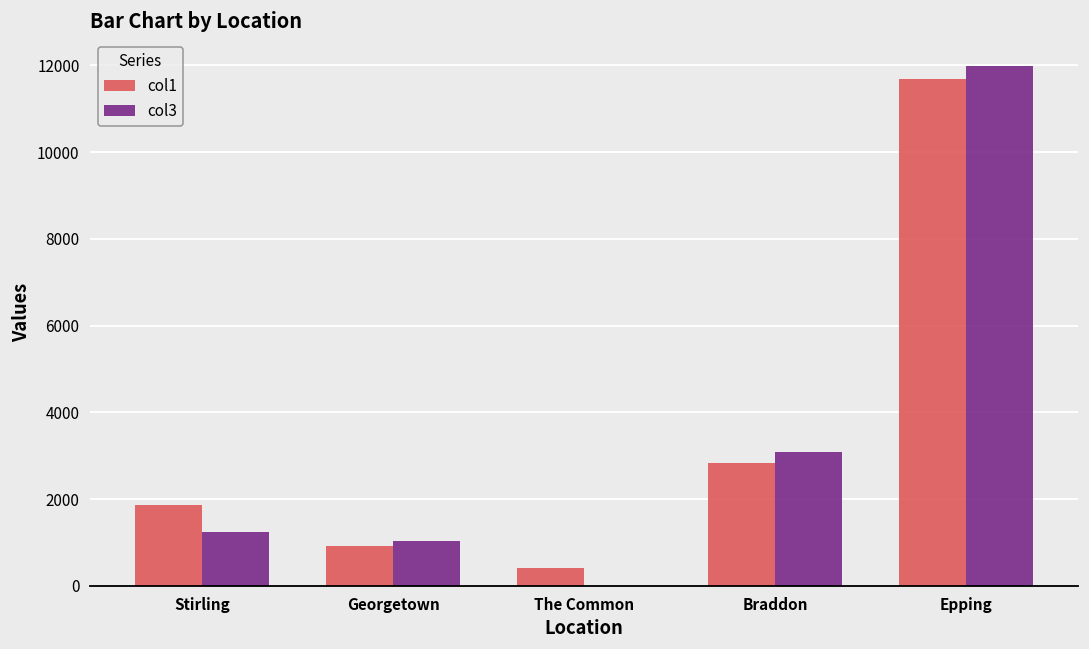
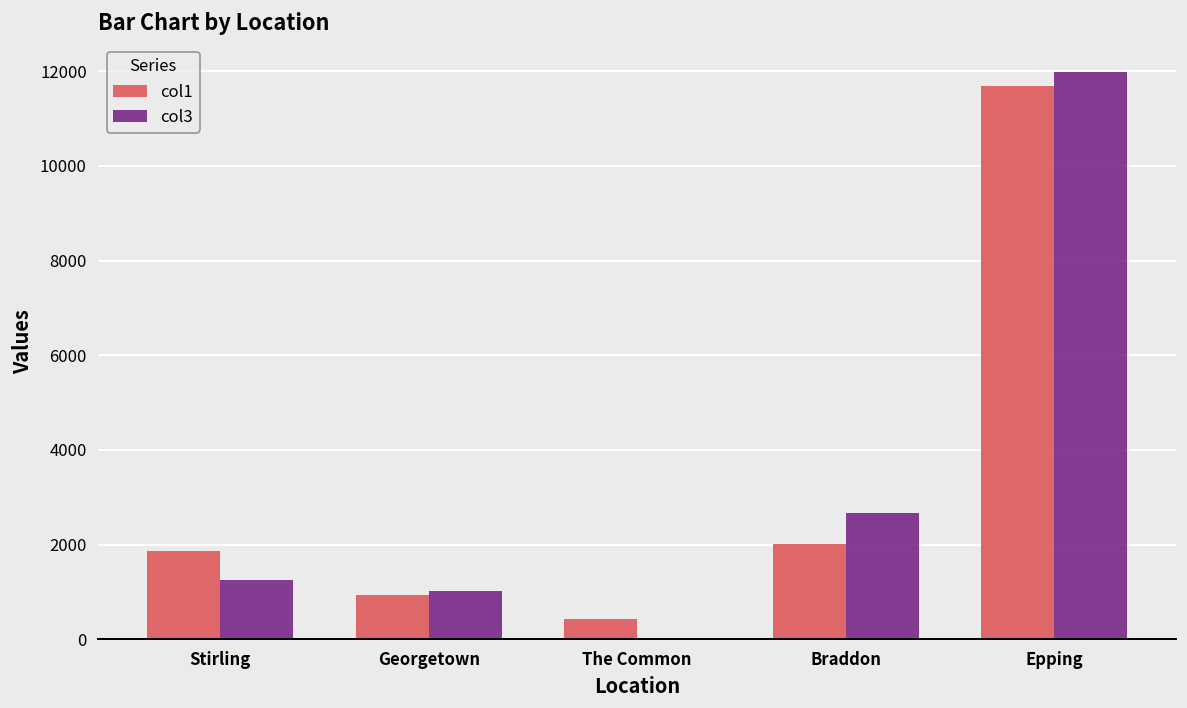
col1, Braddon: 2800 -> 2000
col3, Braddon: 3100 -> 2700
